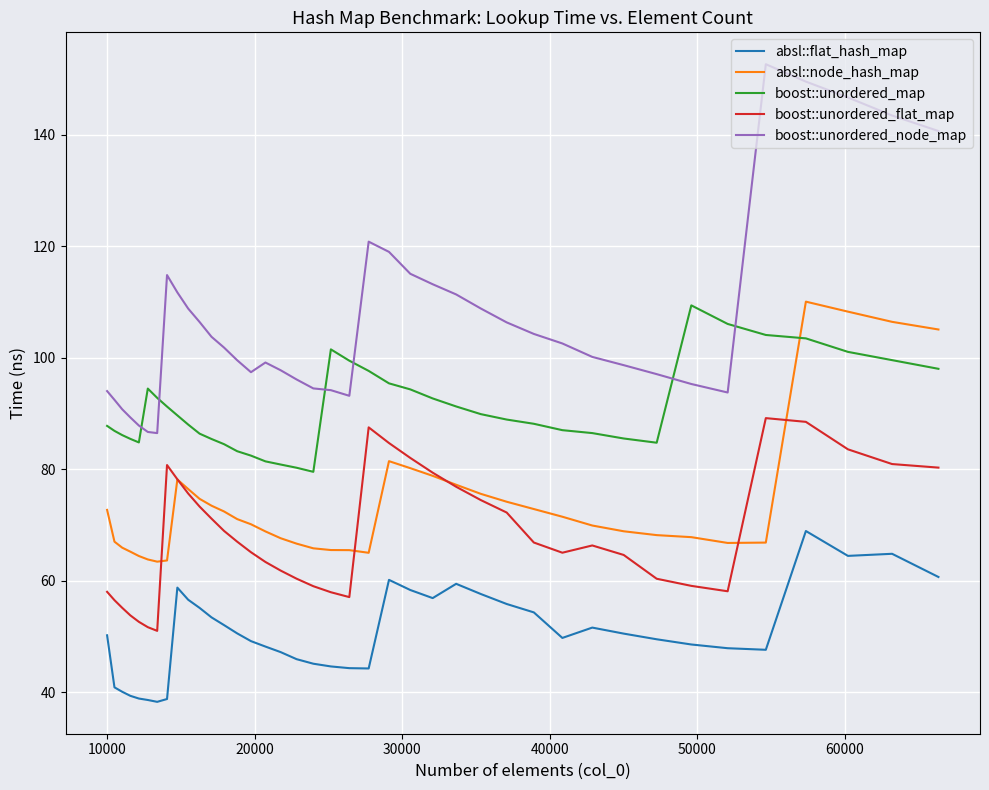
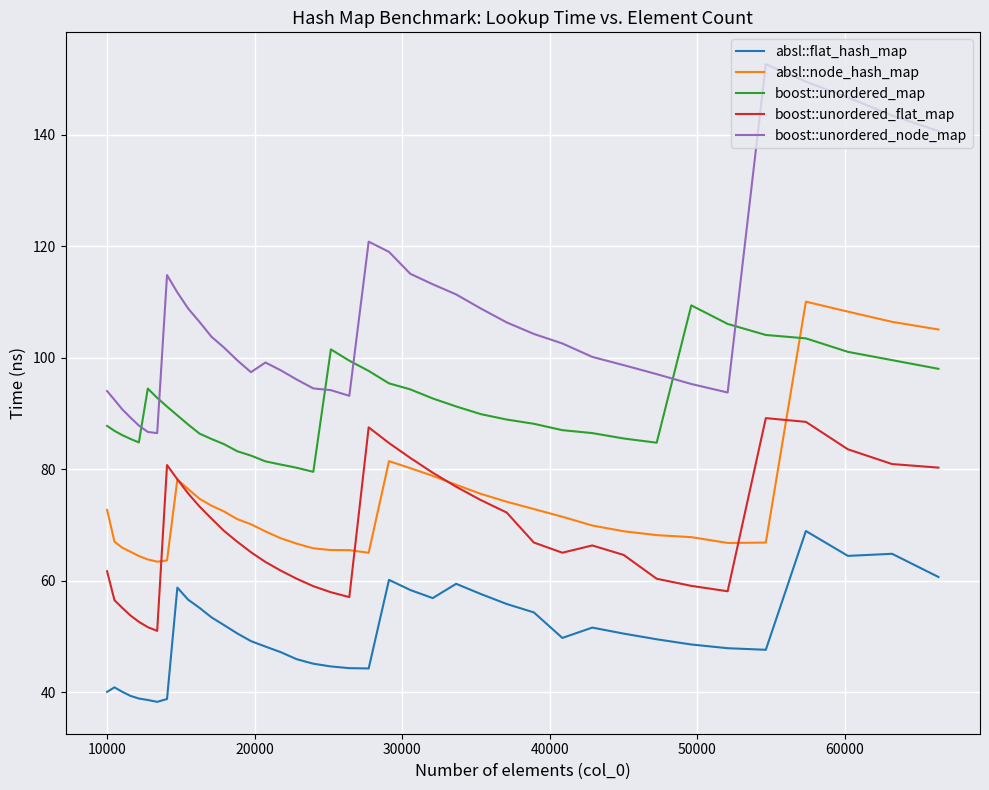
absl::flat_hash_map, 10000: 50 -> 40
boost::unordered_flat_map, 10000: 58 -> 62
